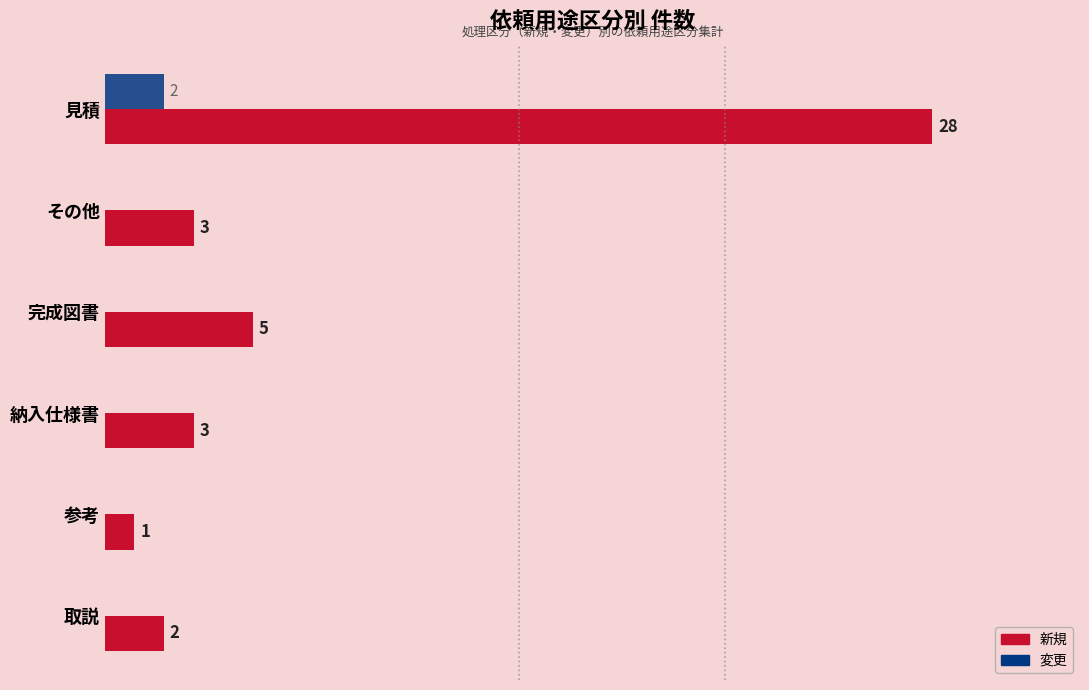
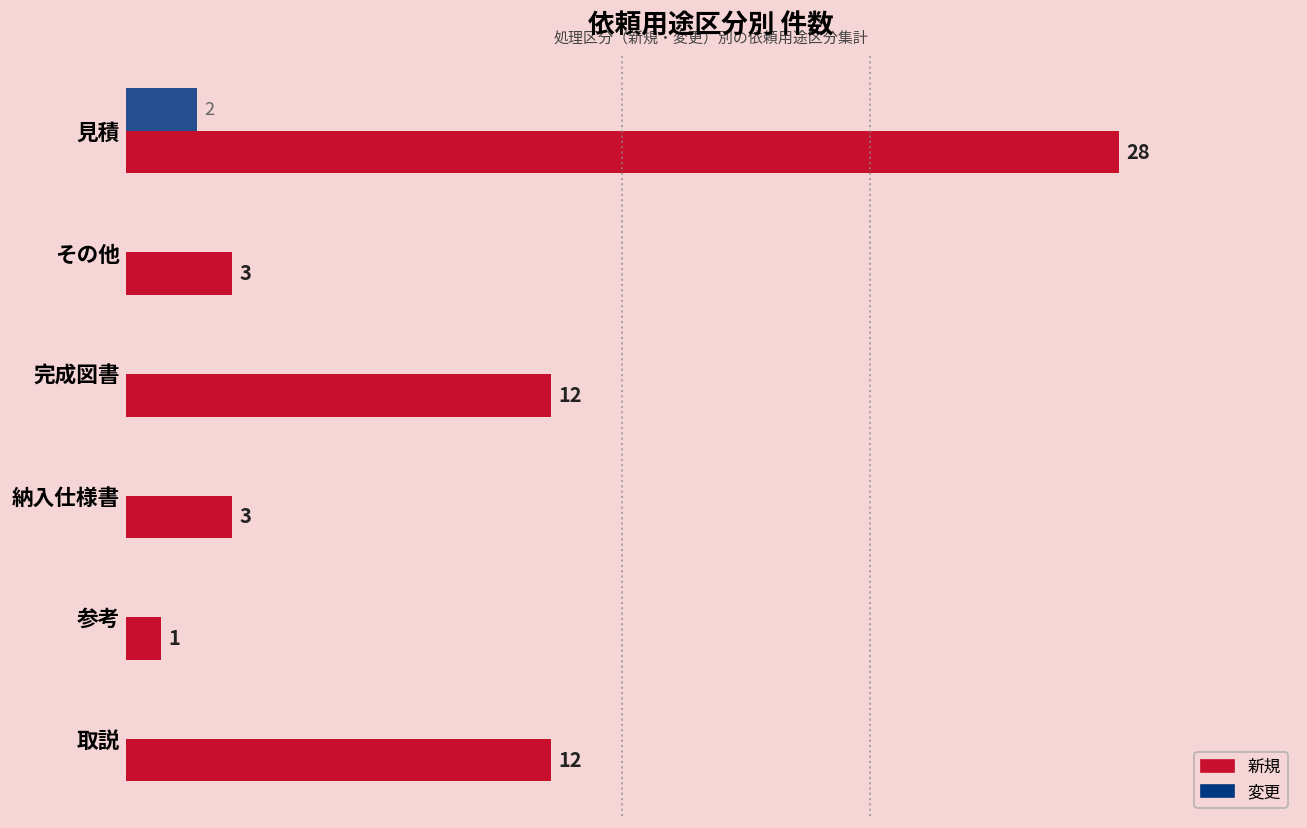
新規, 完成図書: 5 -> 12
新規, 取説: 2 -> 12
